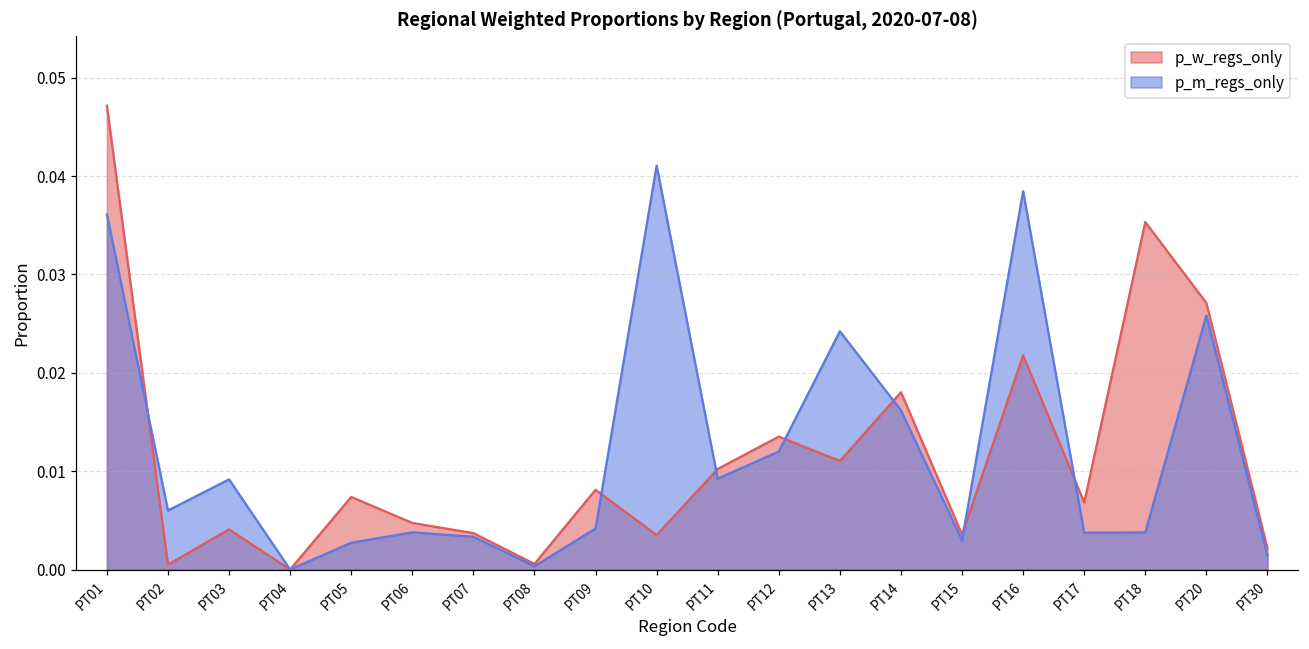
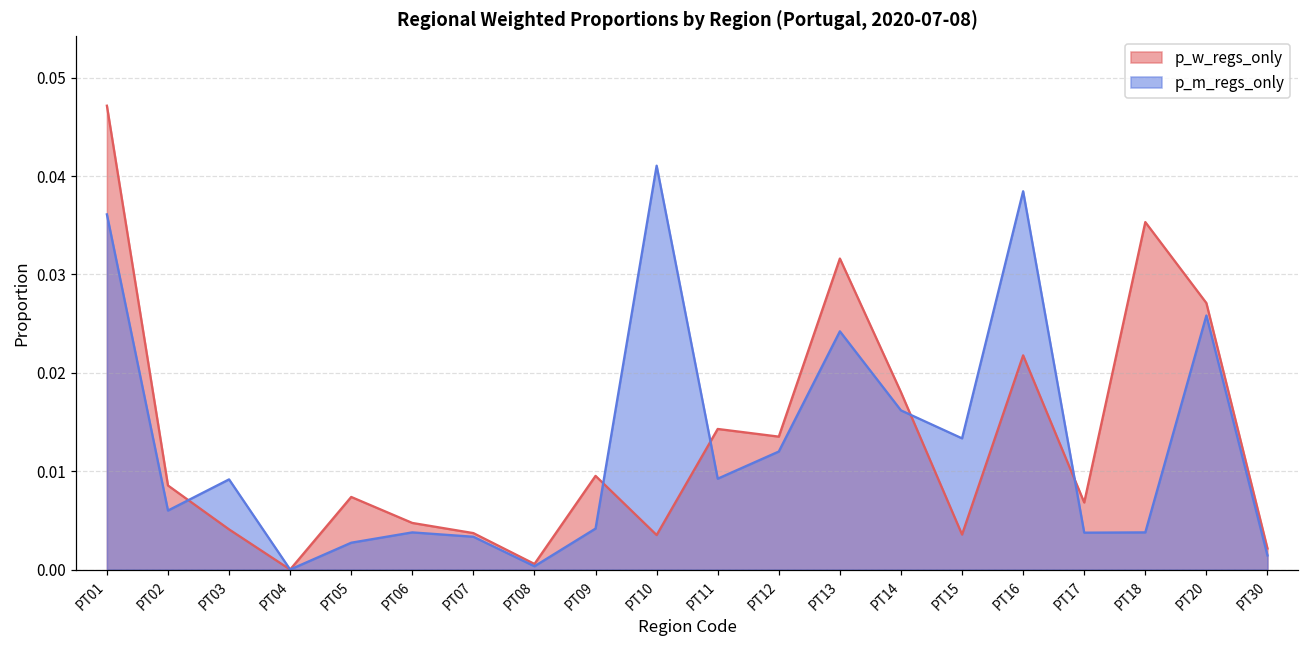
p_w_regs_only, PT02: 0.000 -> 0.009
p_w_regs_only, PT09: 0.008 -> 0.010
p_w_regs_only, PT11: 0.010 -> 0.014
p_w_regs_only, PT13: 0.011 -> 0.032
p_m_regs_only, PT15: 0.003 -> 0.013
